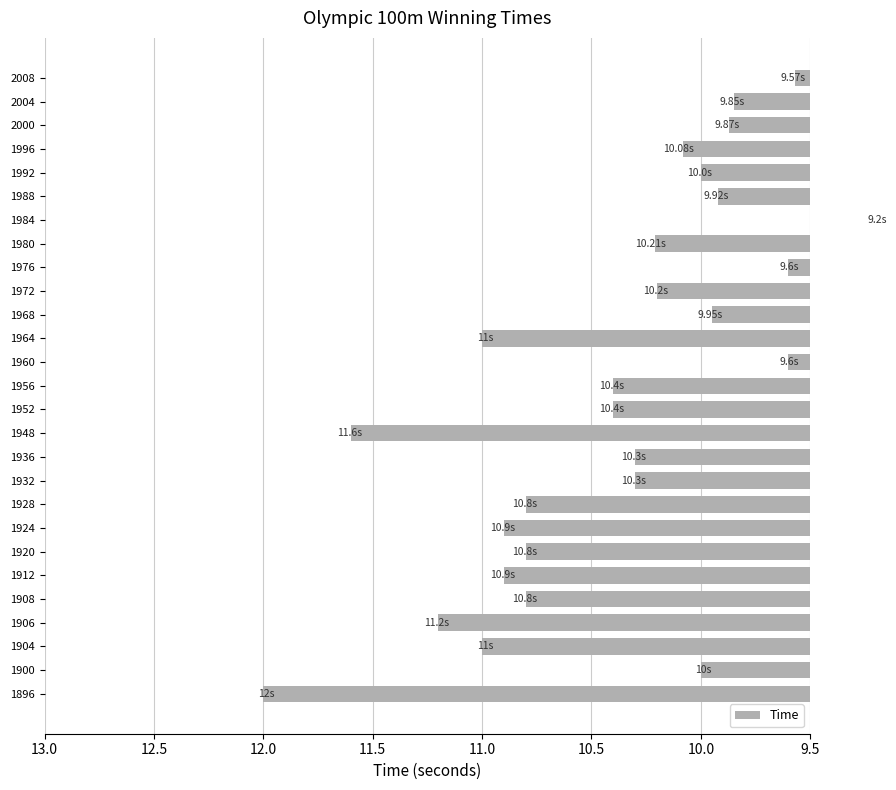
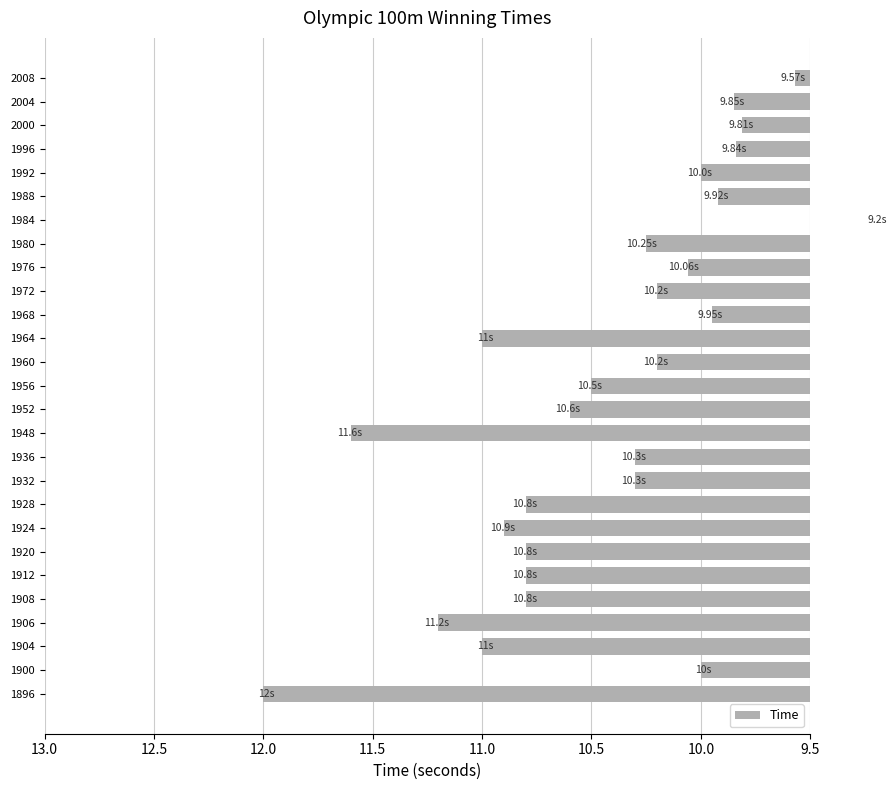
2000: 9.87s -> 9.81s
1996: 10.08s -> 9.84s
1980: 10.21s -> 10.25s
1976: 9.6s -> 10.06s
1960: 9.6s -> 10.2s
1956: 10.4s -> 10.5s
1952: 10.4s -> 10.6s
1912: 10.9s -> 10.8s
